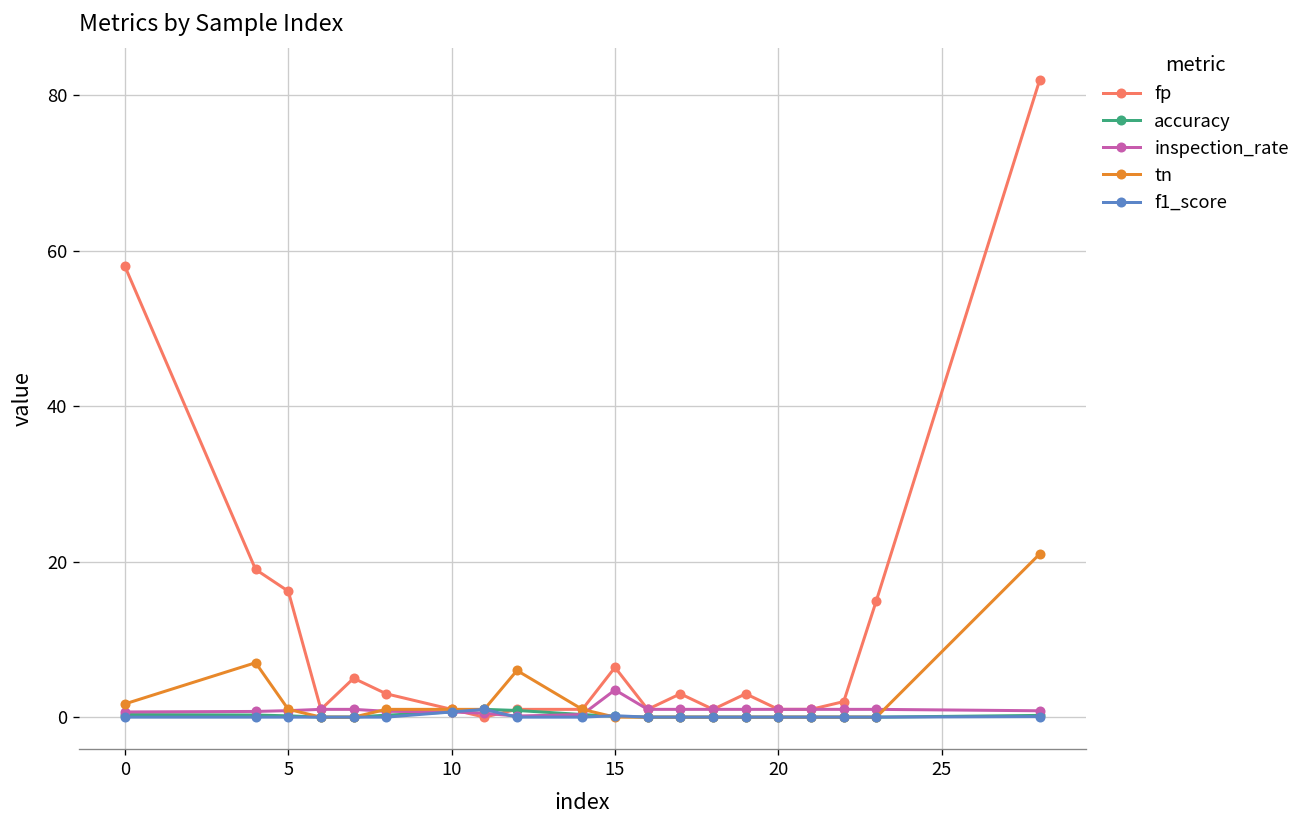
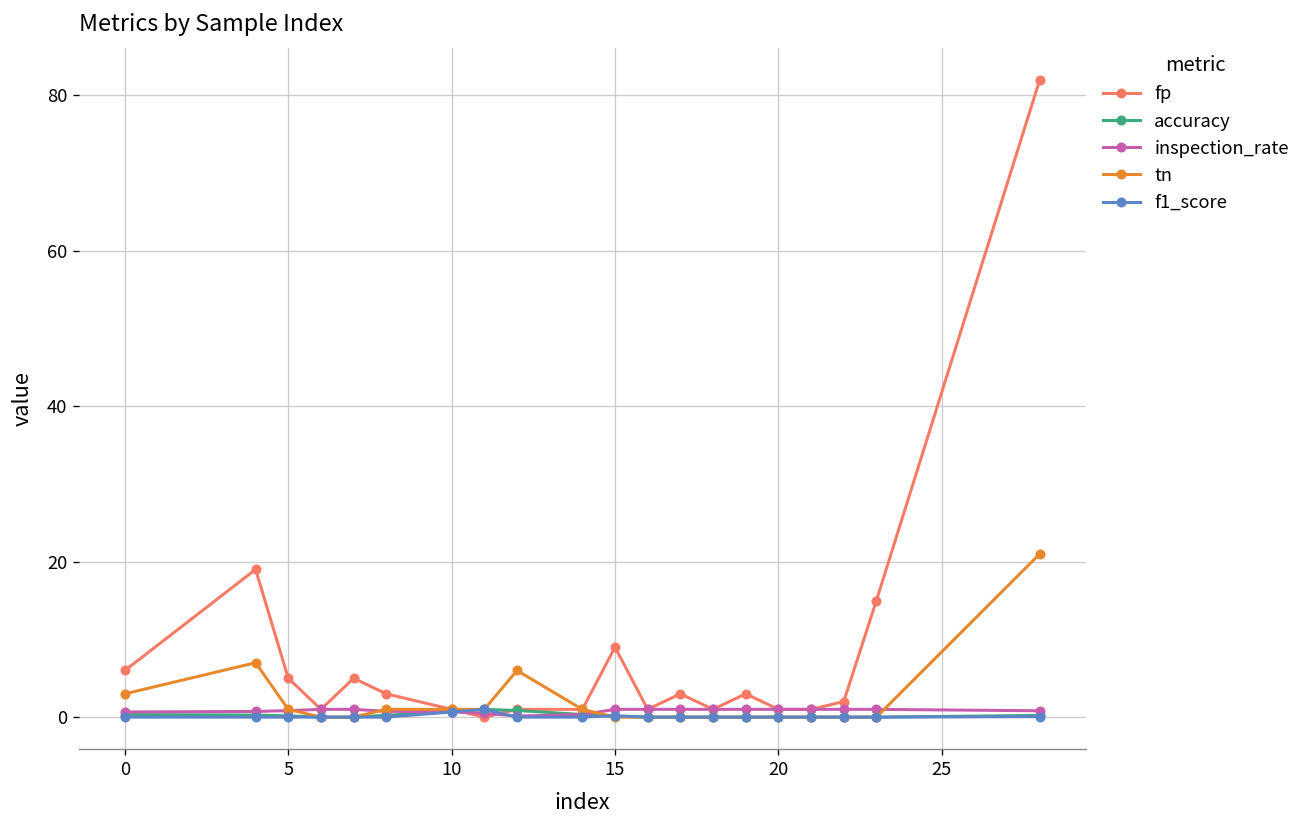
fp, 0: 58 -> 6
tn, 0: 2 -> 3
fp, 5: 16 -> 5
fp, 15: 6 -> 9
inspection_rate, 15: 4 -> 1
